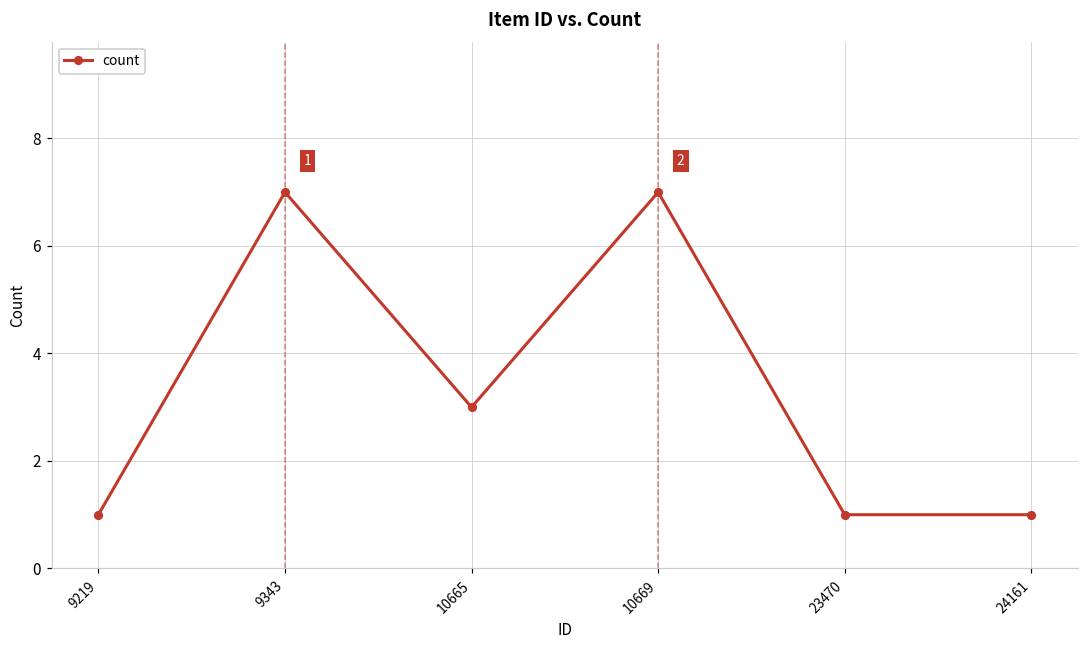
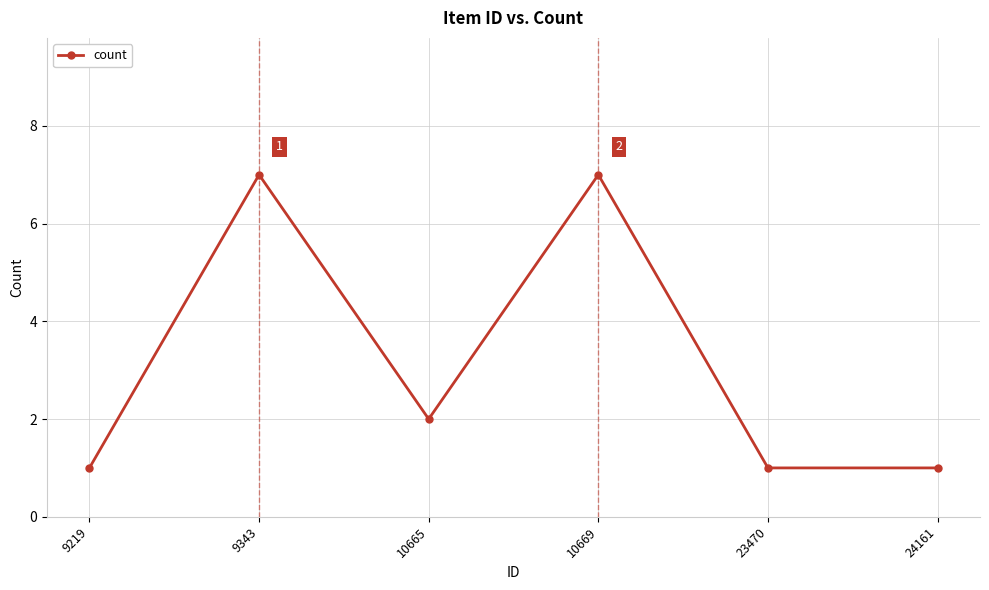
10665: 3 -> 2
